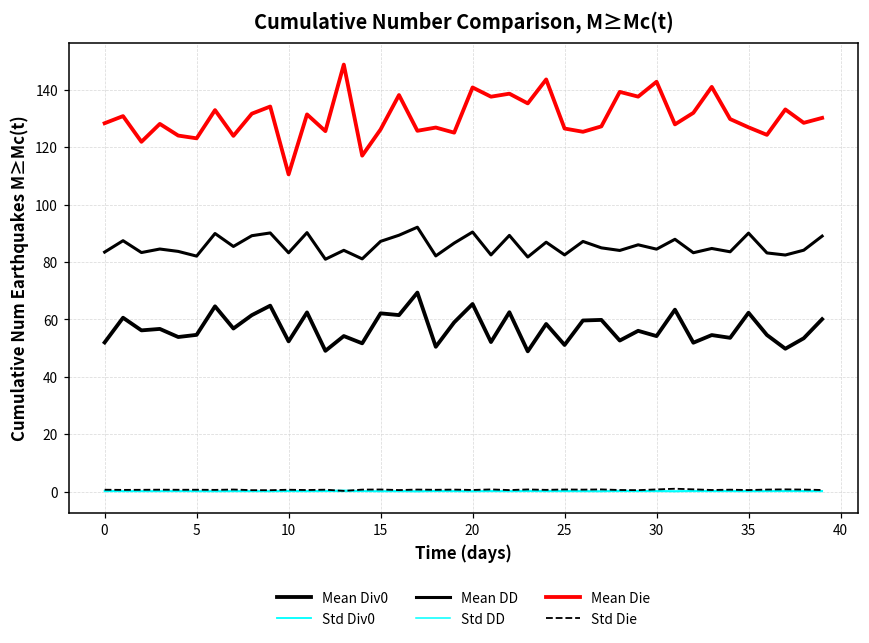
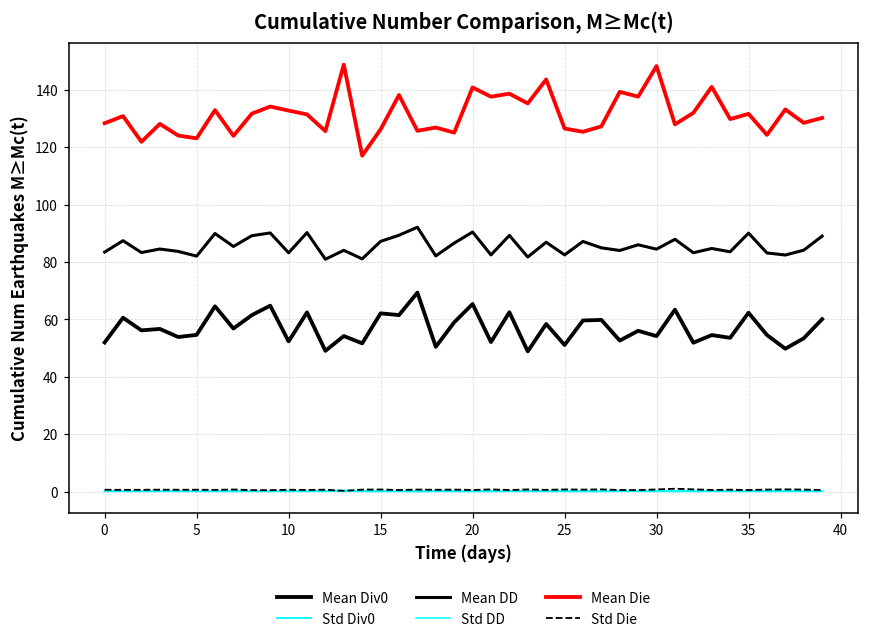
Mean Die, 10: 111 -> 133
Mean Die, 30: 143 -> 148
Mean Die, 35: 127 -> 132
